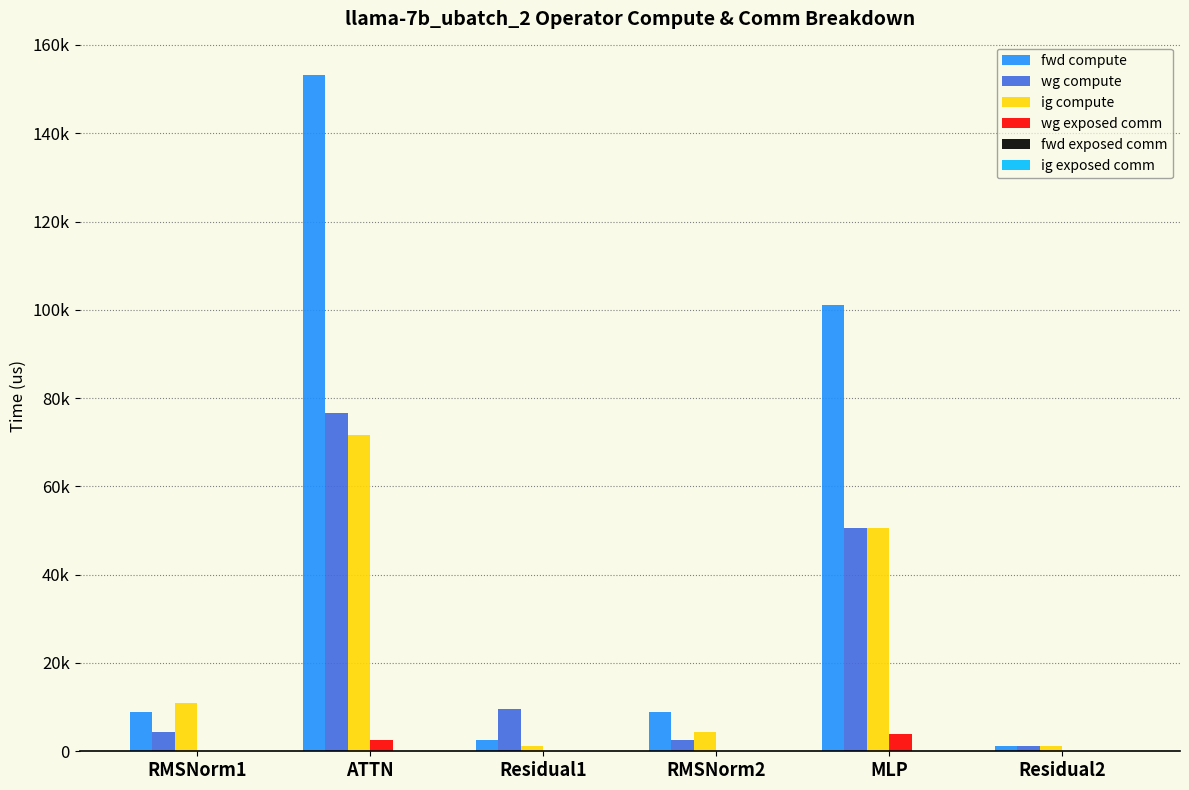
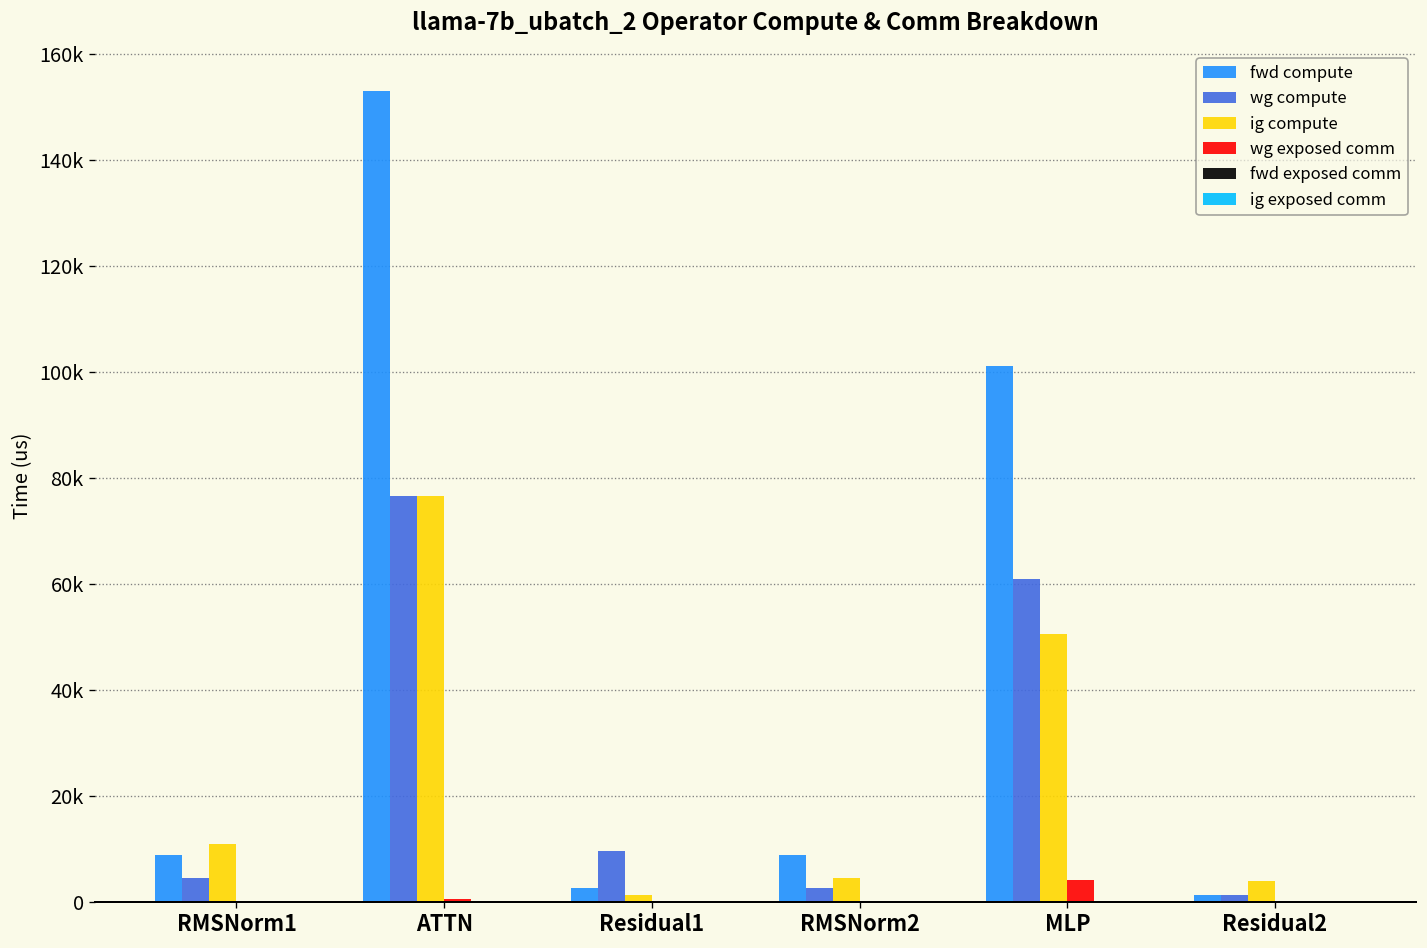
ig compute, ATTN: 72000 -> 77000
wg exposed comm, ATTN: 3000 -> 0
wg compute, MLP: 51000 -> 61000
ig compute, Residual2: 1000 -> 4000
